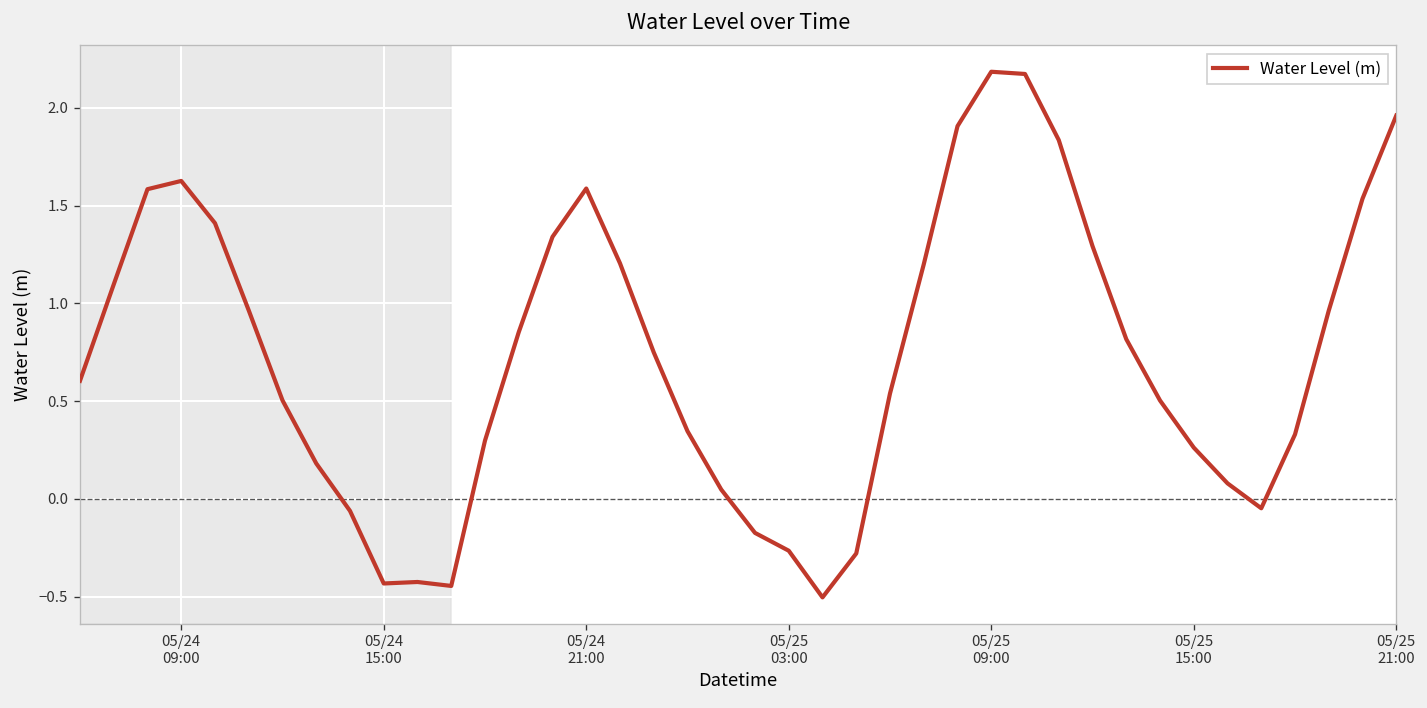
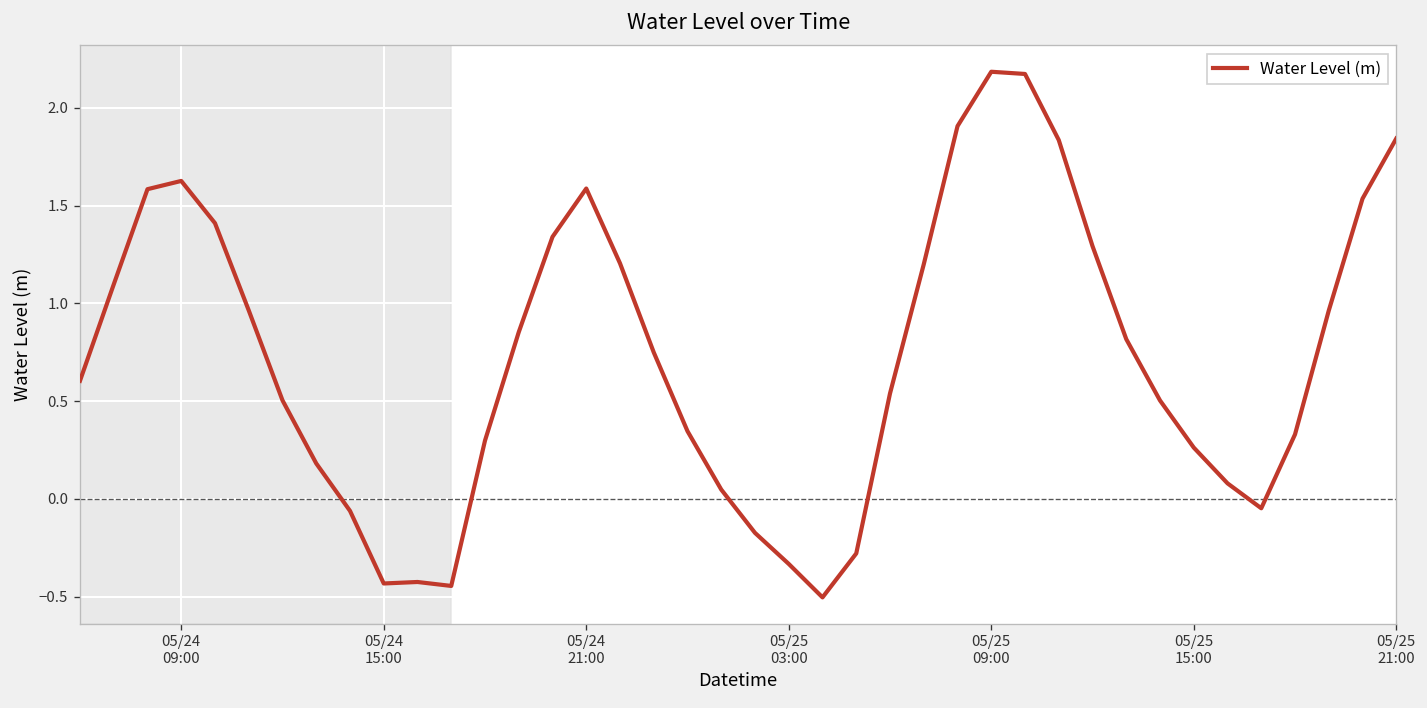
05/25 03:00: -0.27 -> -0.33
05/25 21:00: 1.96 -> 1.84
